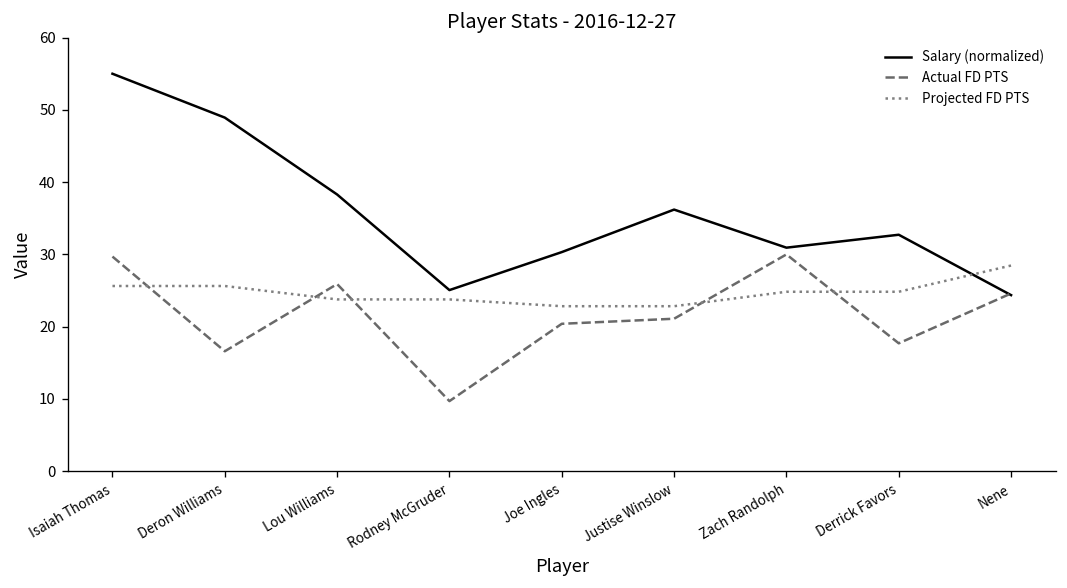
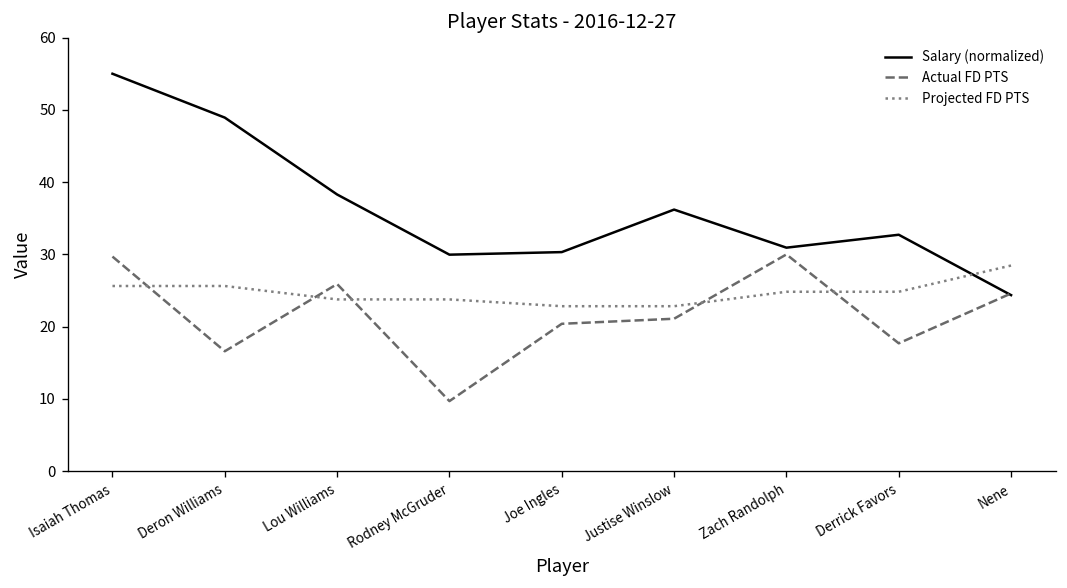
Salary (normalized), Rodney McGruder: 25 -> 30
